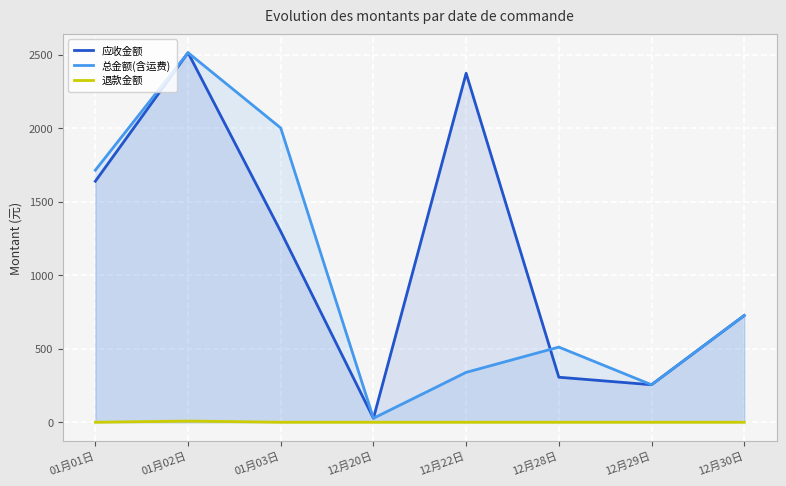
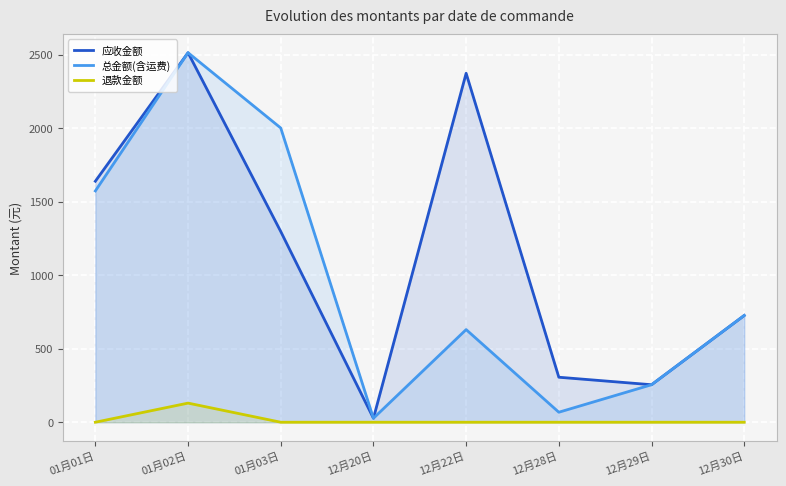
总金额(含运费), 01月01日: 1710 -> 1570
退款金额, 01月02日: 10 -> 130
总金额(含运费), 12月22日: 340 -> 630
总金额(含运费), 12月28日: 510 -> 70
